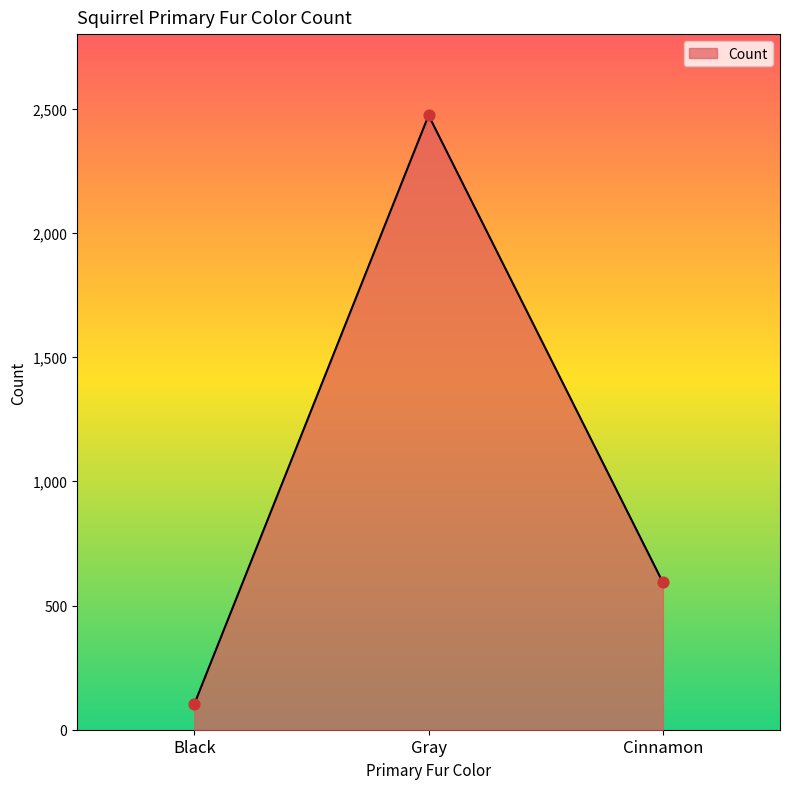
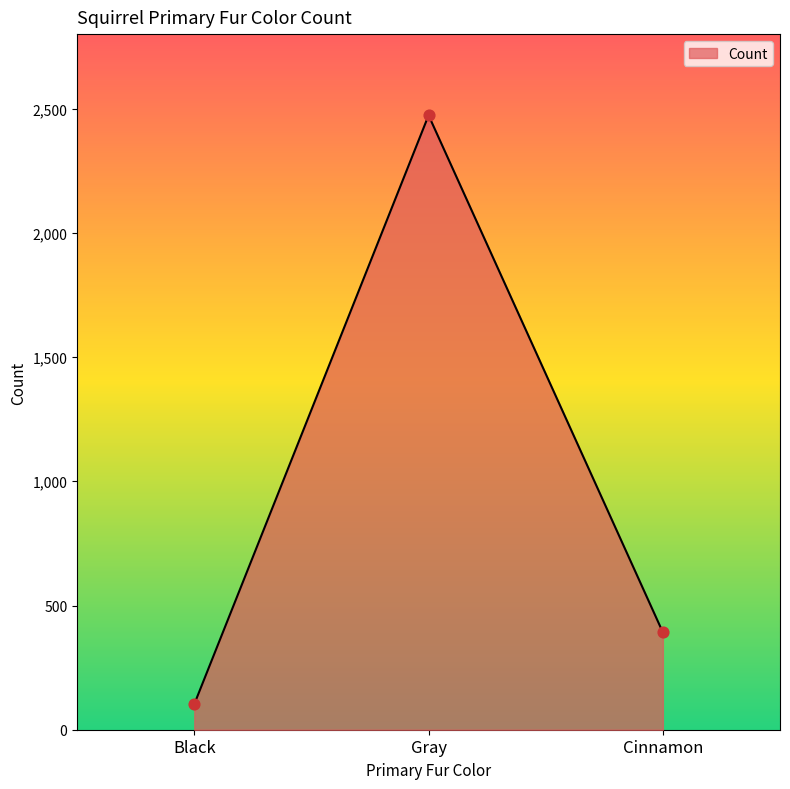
Cinnamon: 590 -> 390
